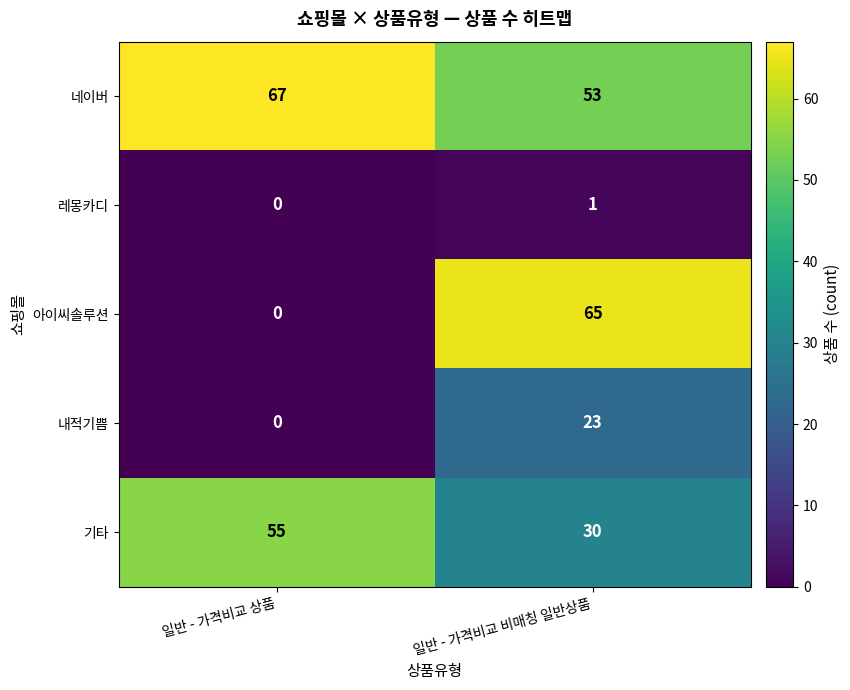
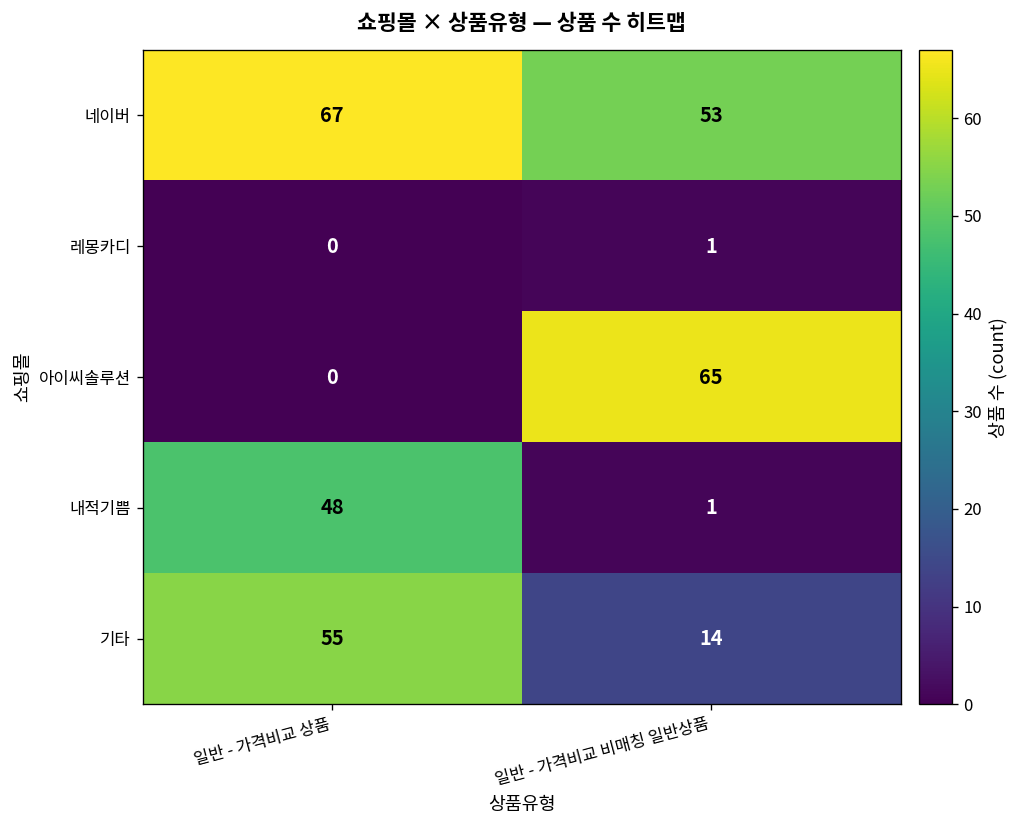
내적기쁨, 일반 - 가격비교 상품: 0 -> 48
내적기쁨, 일반 - 가격비교 비매칭 일반상품: 23 -> 1
기타, 일반 - 가격비교 비매칭 일반상품: 30 -> 14
